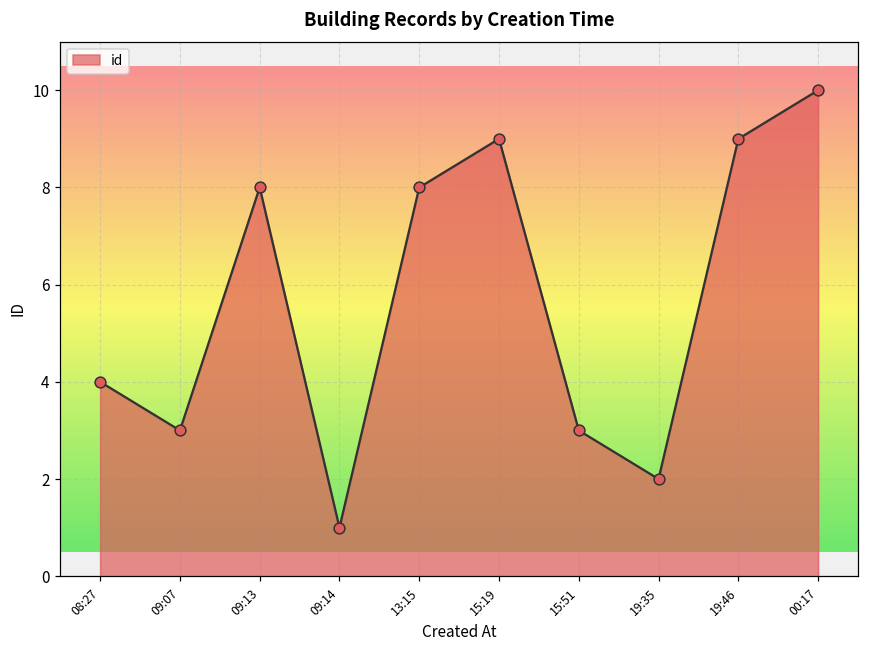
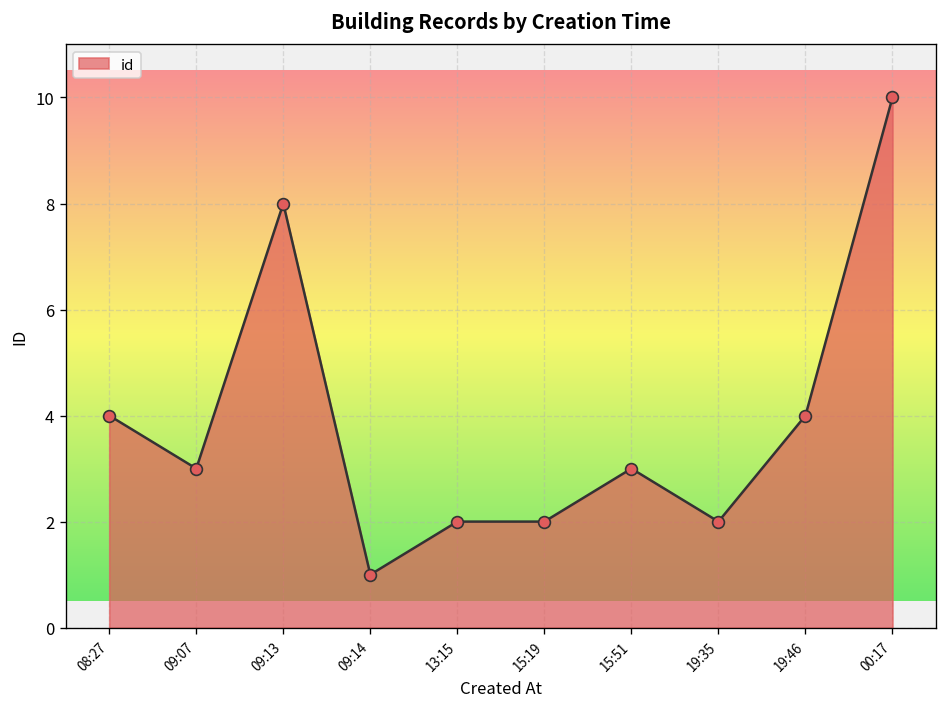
13:15: 8 -> 2
15:19: 9 -> 2
19:46: 9 -> 4
